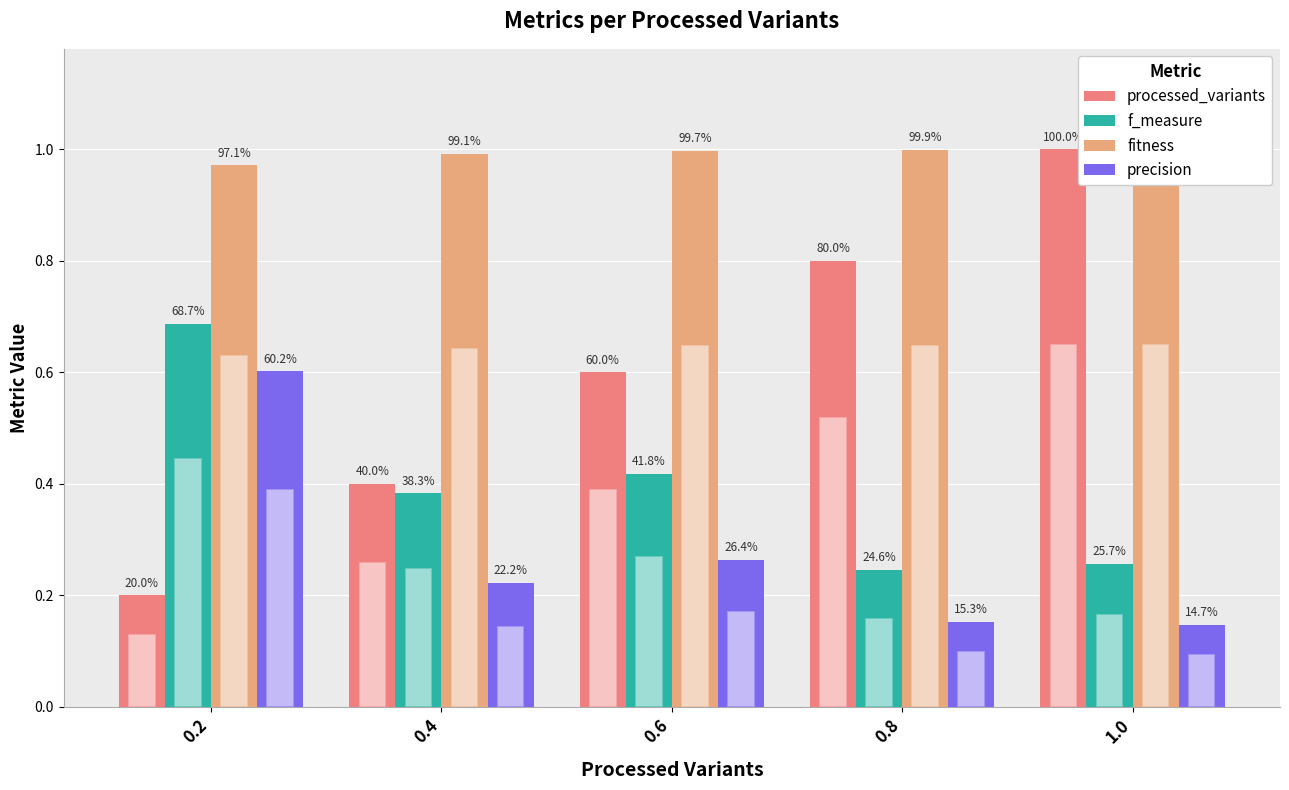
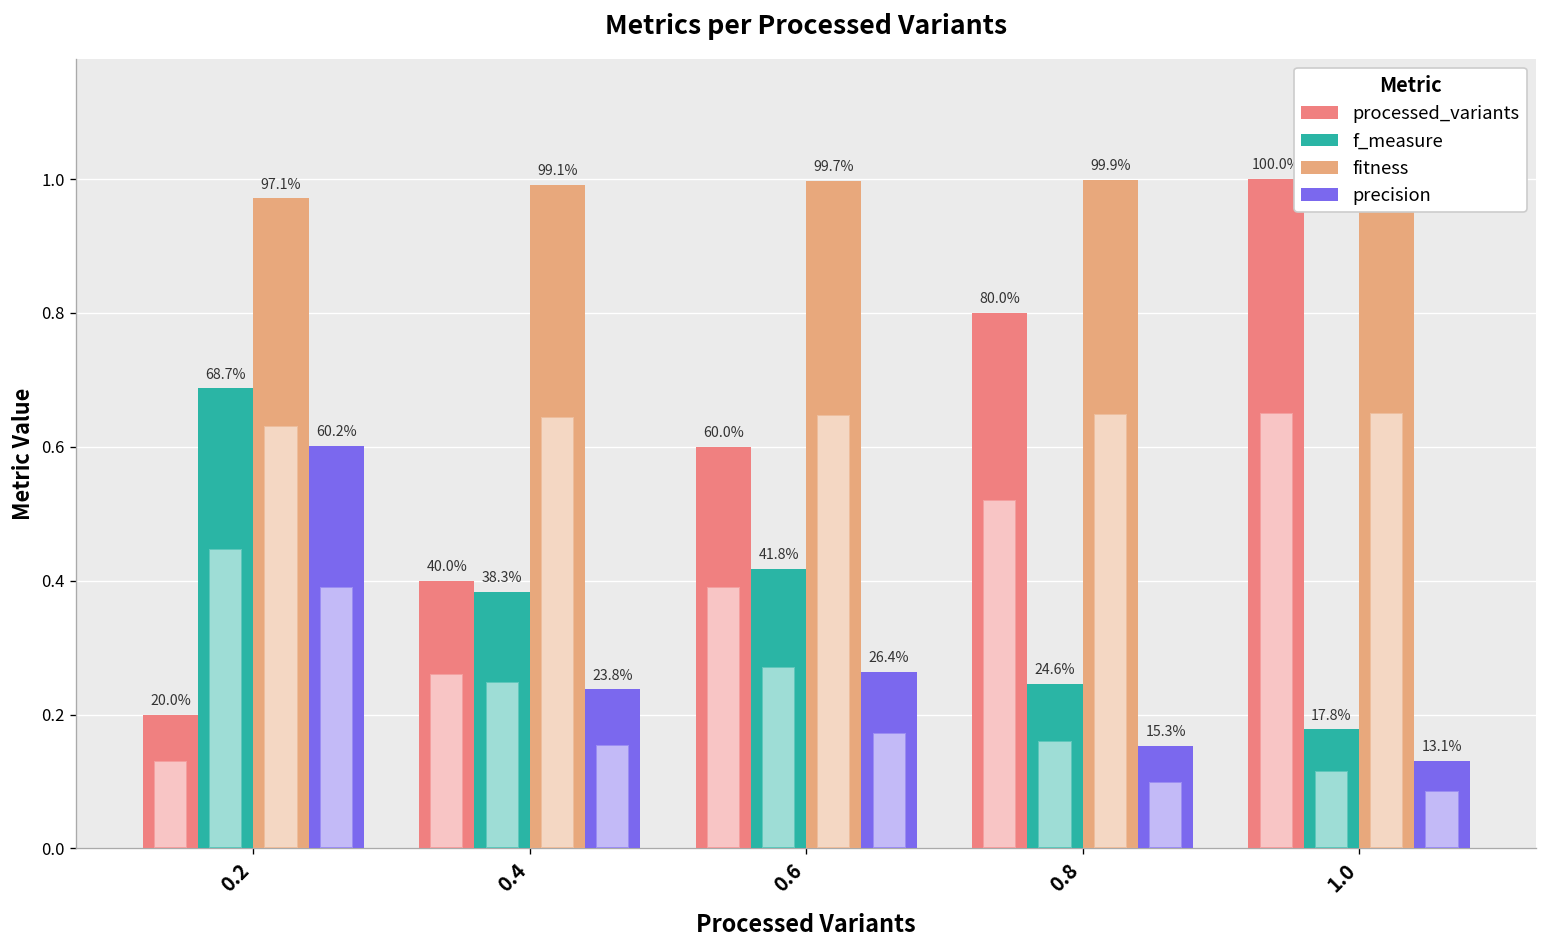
precision, 0.4: 22.2% -> 23.8%
f_measure, 1.0: 25.7% -> 17.8%
precision, 1.0: 14.7% -> 13.1%
